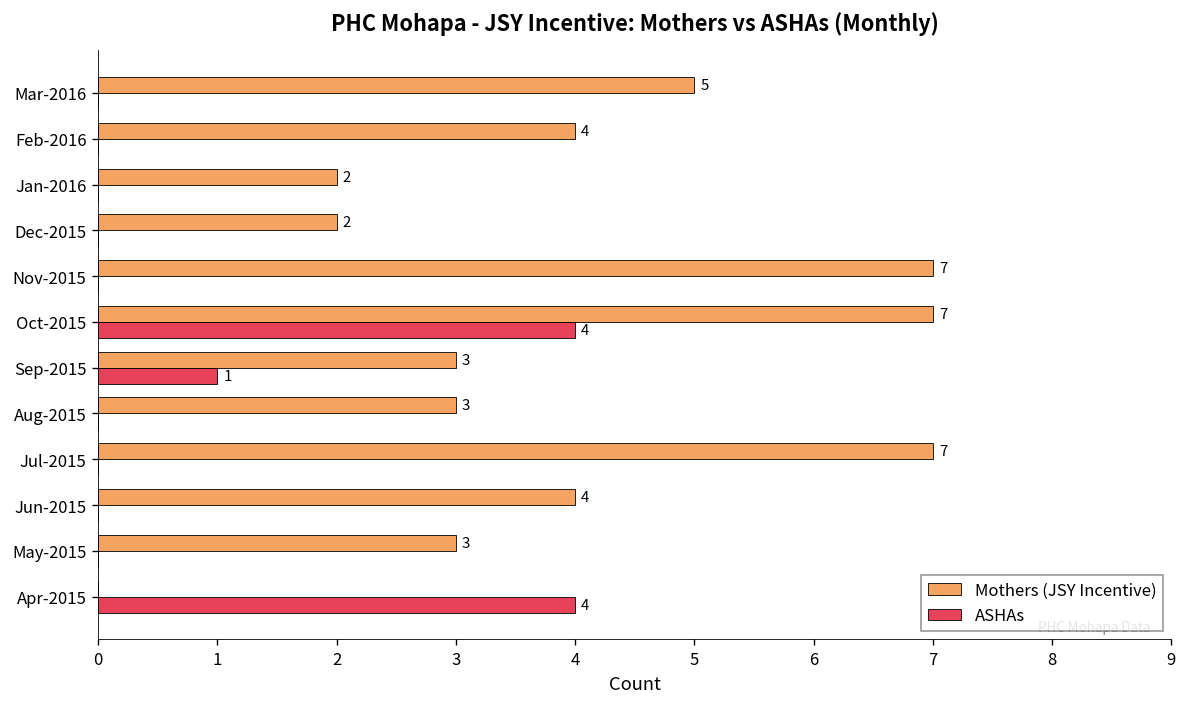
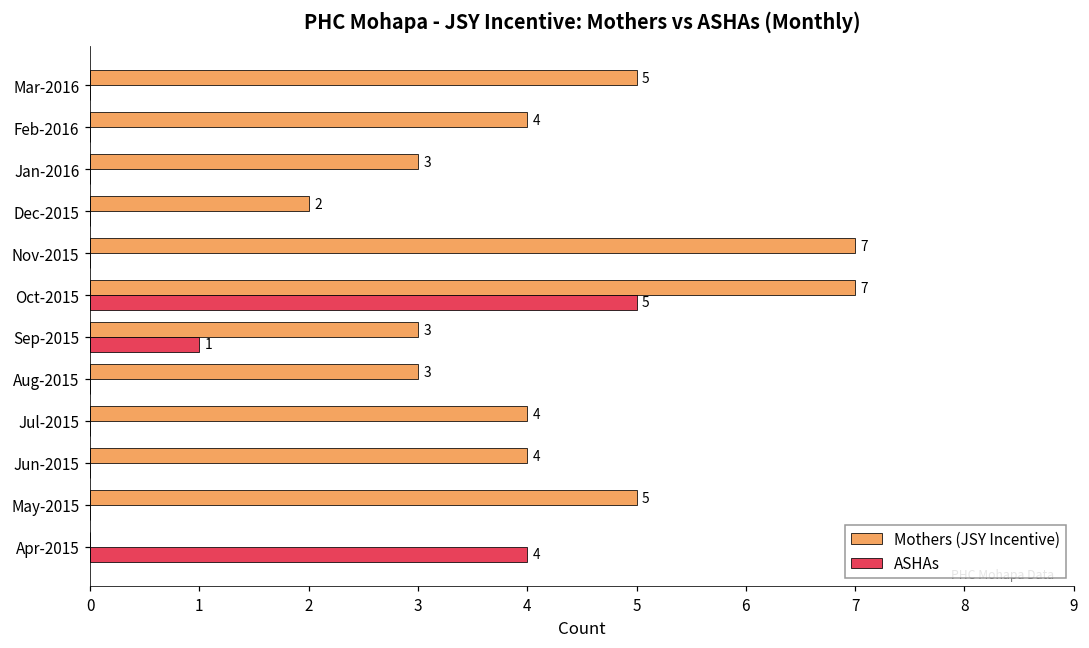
Mothers (JSY Incentive), Jan-2016: 2 -> 3
ASHAs, Oct-2015: 4 -> 5
Mothers (JSY Incentive), Jul-2015: 7 -> 4
Mothers (JSY Incentive), May-2015: 3 -> 5
